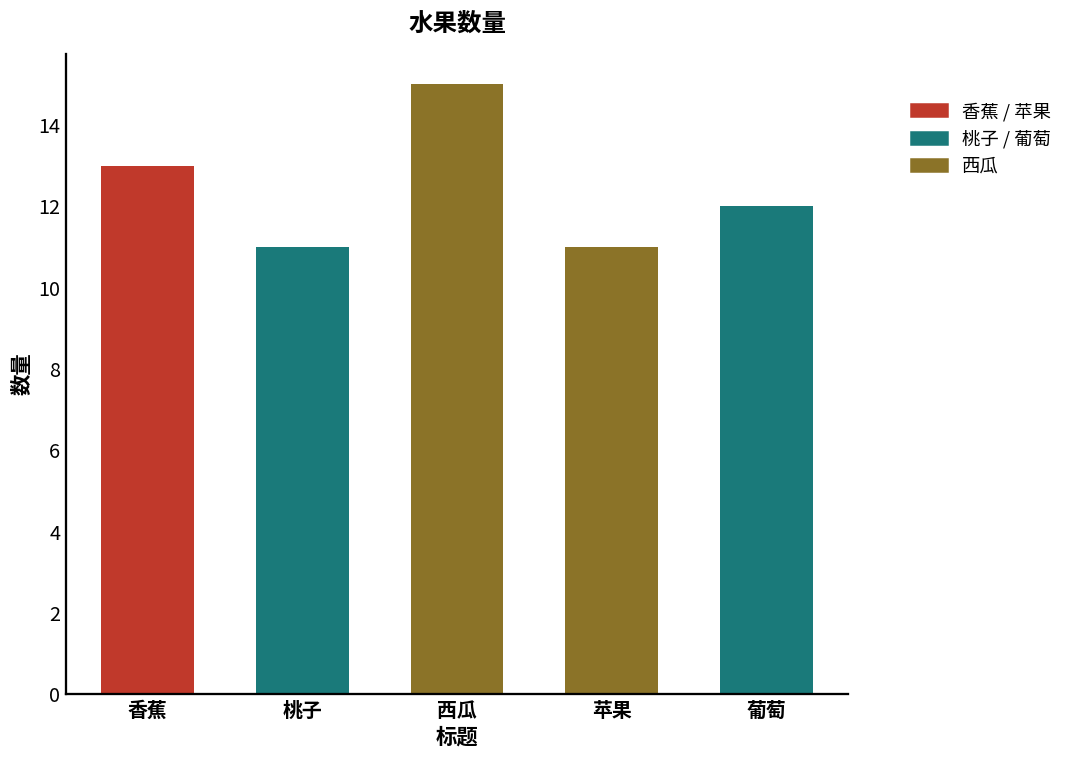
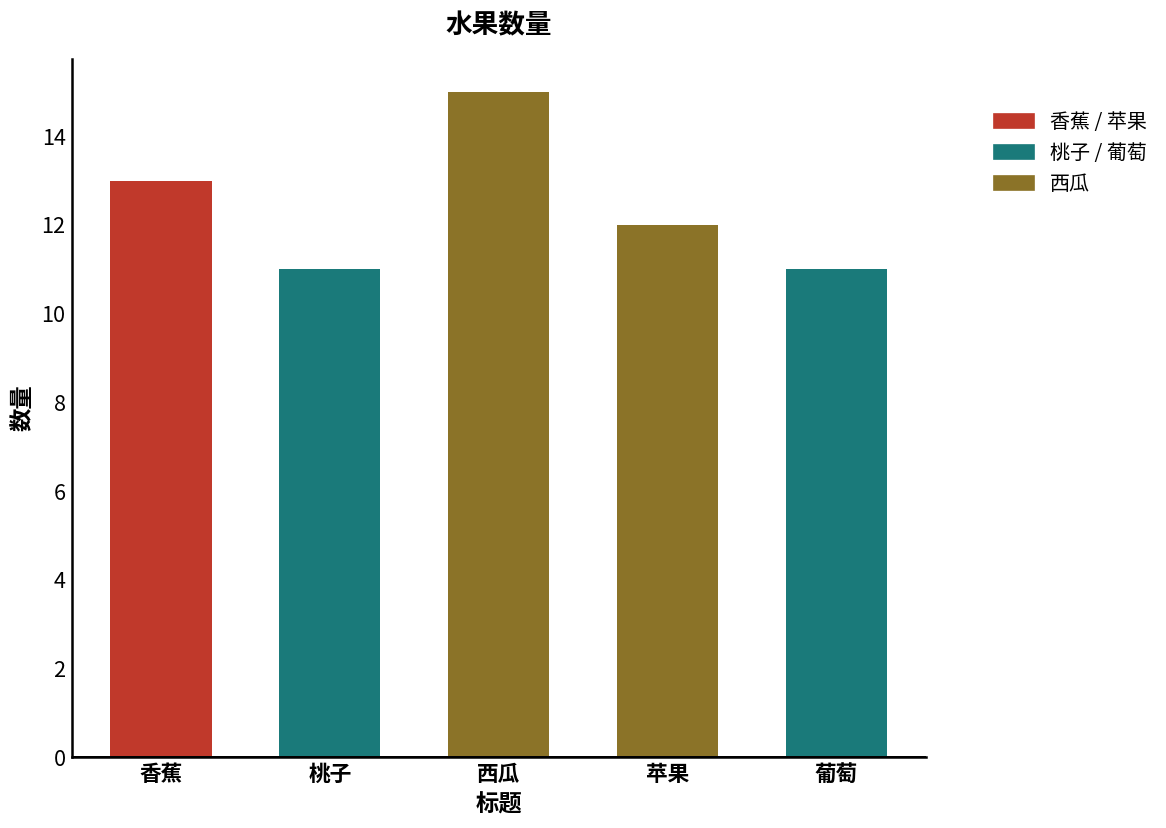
苹果: 11 -> 12
葡萄: 12 -> 11
